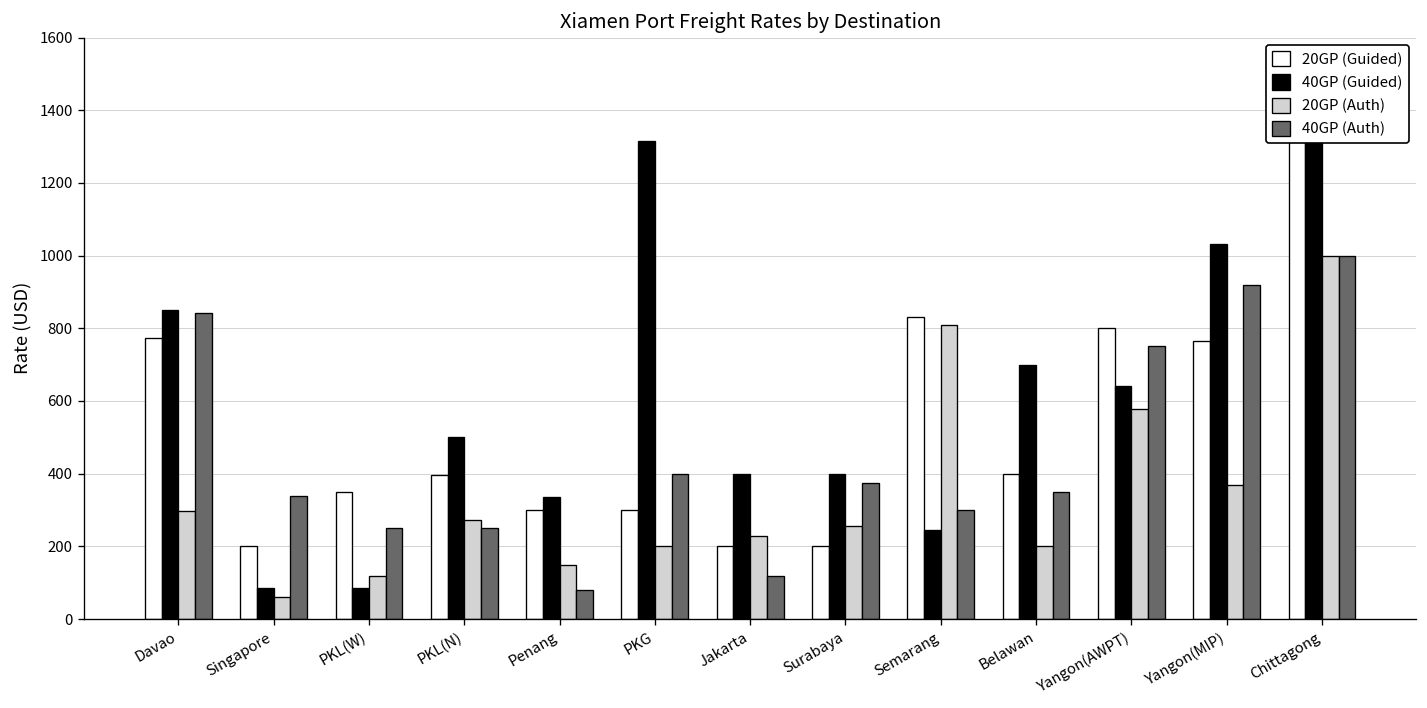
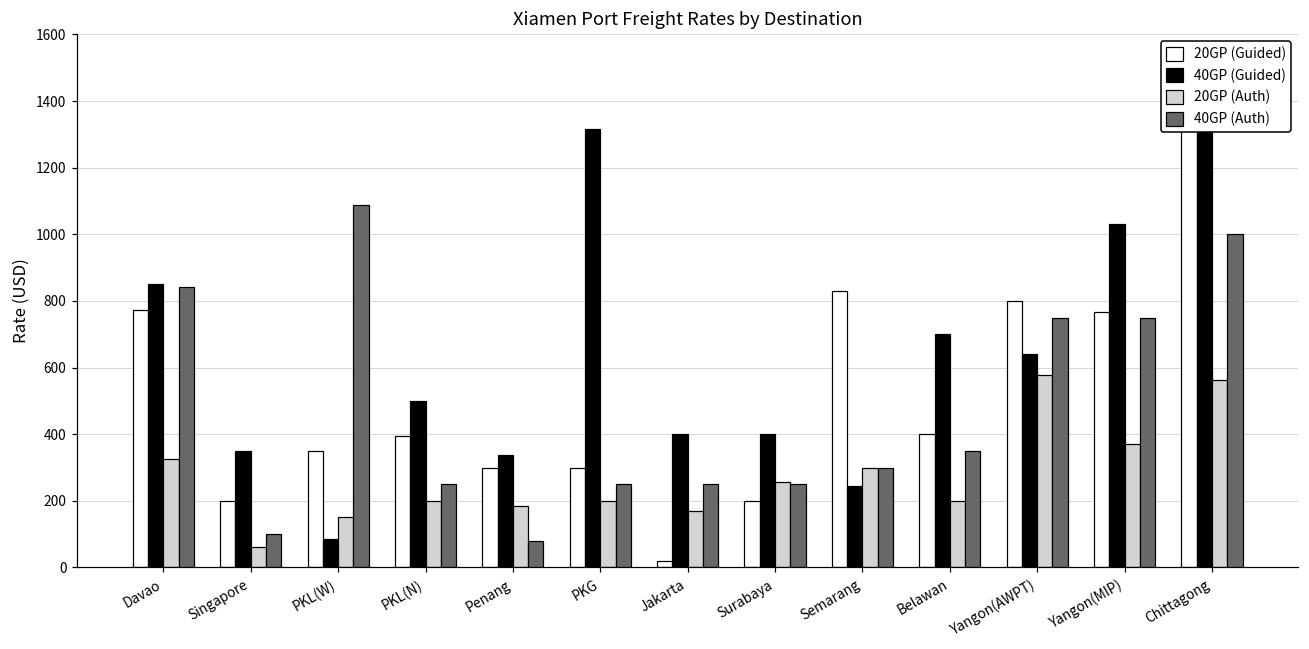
20GP (Auth), Davao: 300 -> 330
40GP (Guided), Singapore: 90 -> 350
40GP (Auth), Singapore: 340 -> 100
20GP (Auth), PKL(W): 120 -> 150
40GP (Auth), PKL(W): 250 -> 1090
20GP (Auth), PKL(N): 270 -> 200
20GP (Auth), Penang: 150 -> 180
40GP (Auth), PKG: 400 -> 250
20GP (Guided), Jakarta: 200 -> 20
20GP (Auth), Jakarta: 230 -> 170
40GP (Auth), Jakarta: 120 -> 250
40GP (Auth), Surabaya: 380 -> 250
20GP (Auth), Semarang: 810 -> 300
40GP (Auth), Yangon(MIP): 920 -> 750
20GP (Auth), Chittagong: 1000 -> 560
